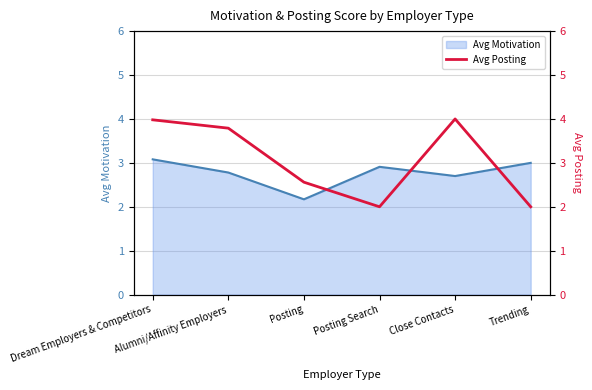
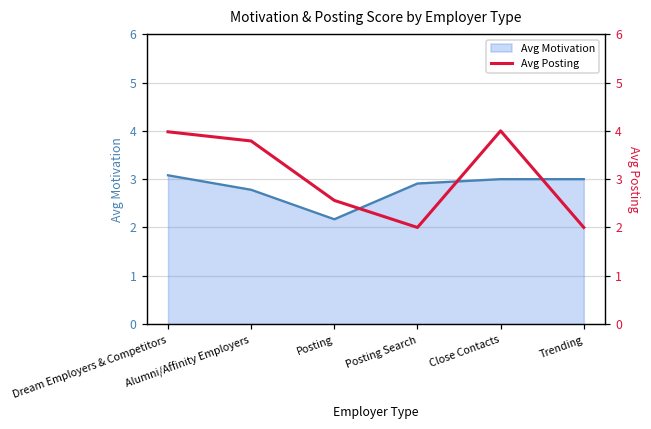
Avg Motivation, Close Contacts: 2.7 -> 3.0
